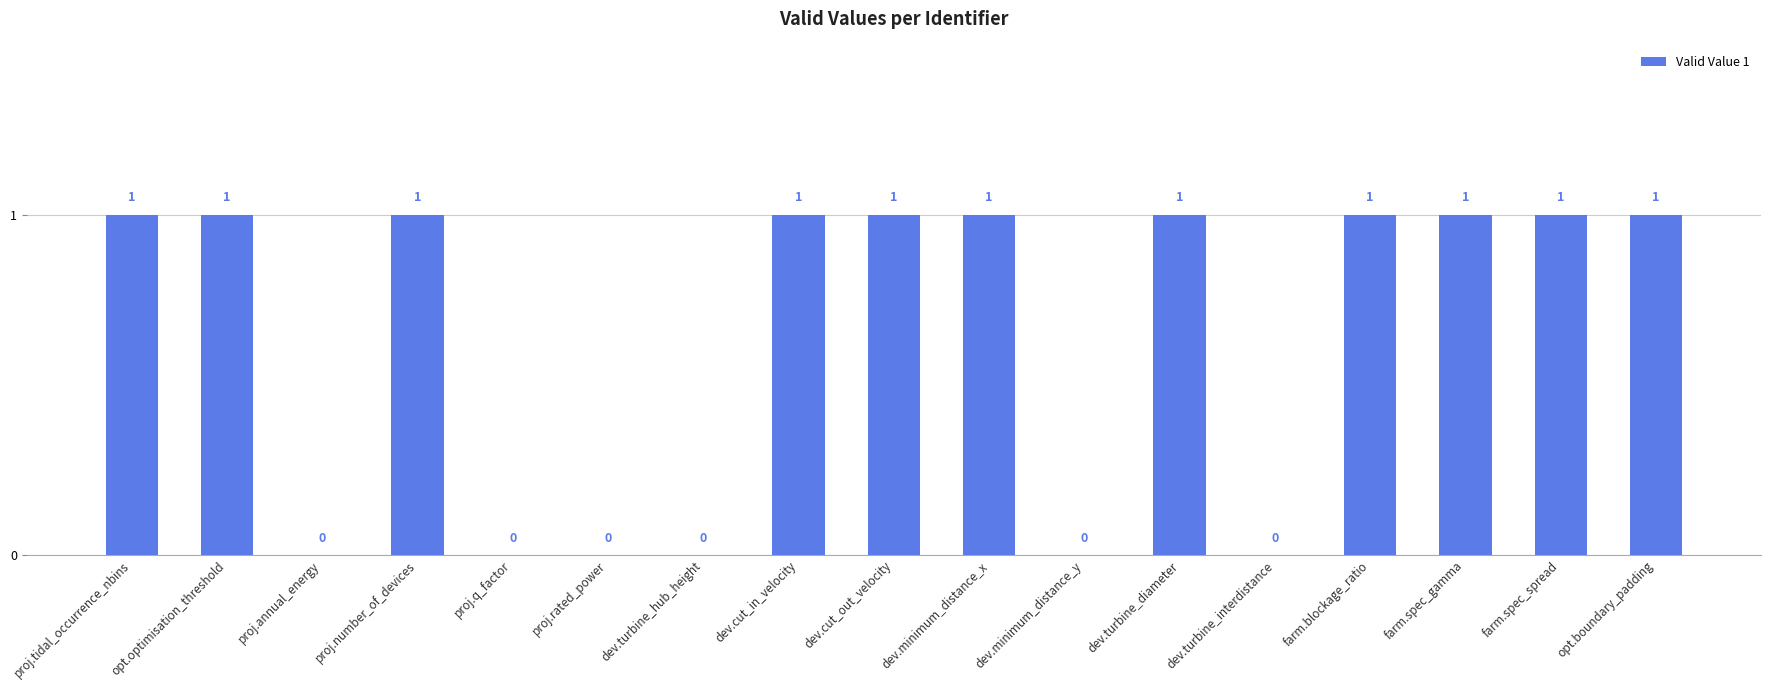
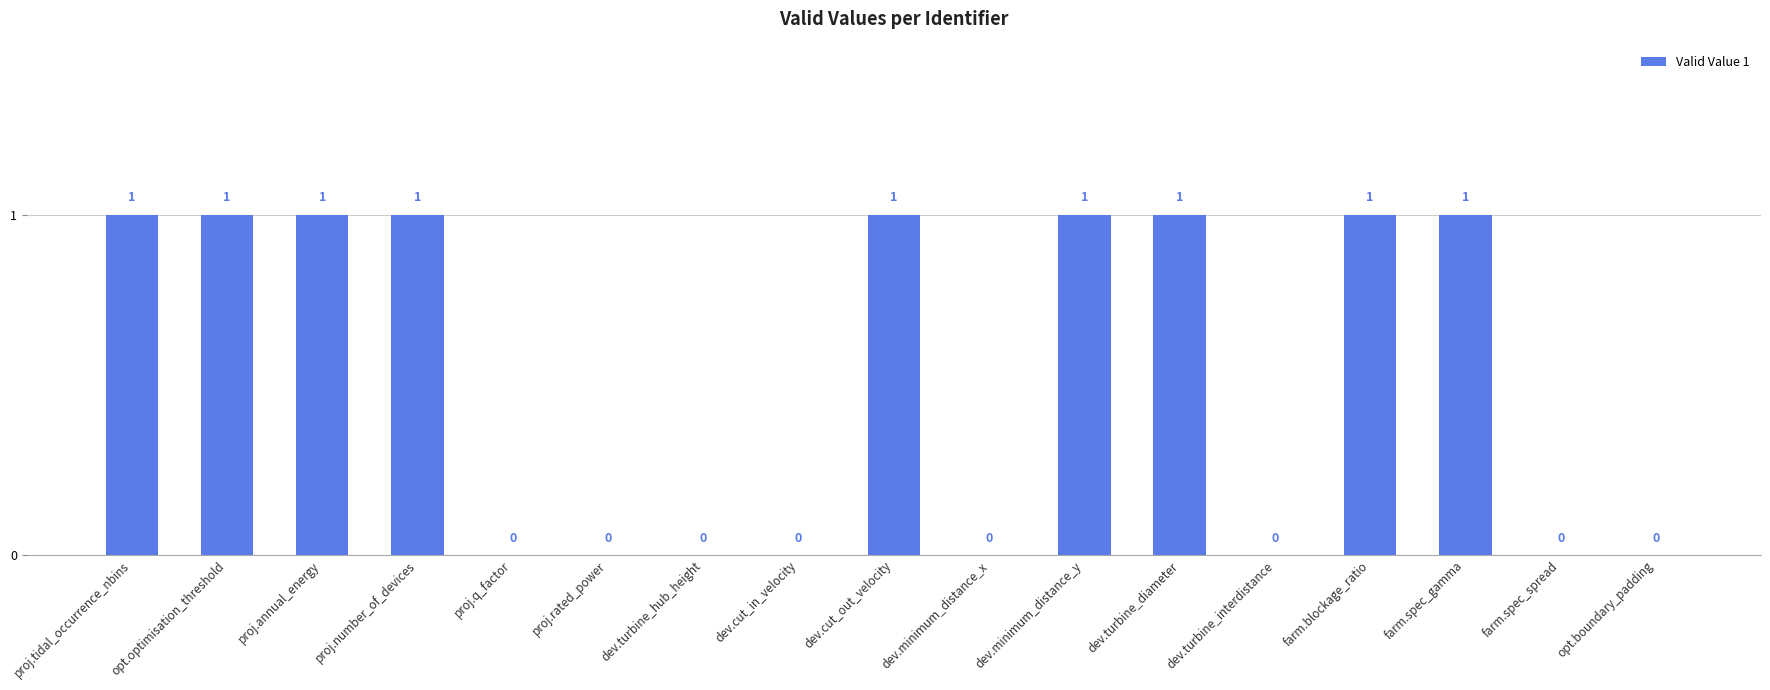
proj.annual_energy: 0 -> 1
dev.cut_in_velocity: 1 -> 0
dev.minimum_distance_x: 1 -> 0
dev.minimum_distance_y: 0 -> 1
farm.spec_spread: 1 -> 0
opt.boundary_padding: 1 -> 0
